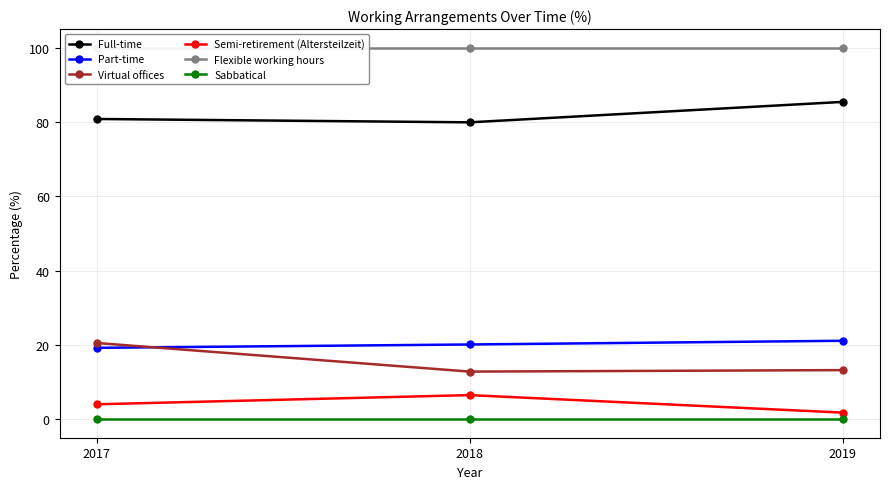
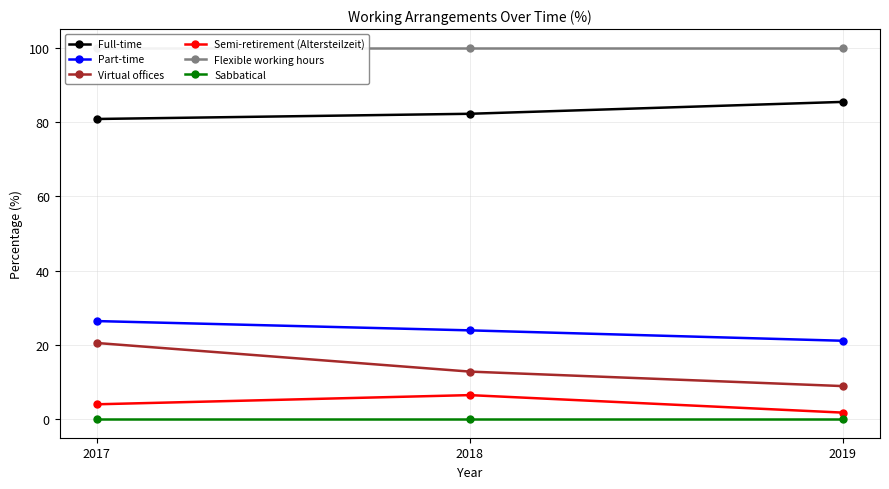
Part-time, 2017: 19 -> 26
Full-time, 2018: 80 -> 82
Part-time, 2018: 20 -> 24
Virtual offices, 2019: 13 -> 9
